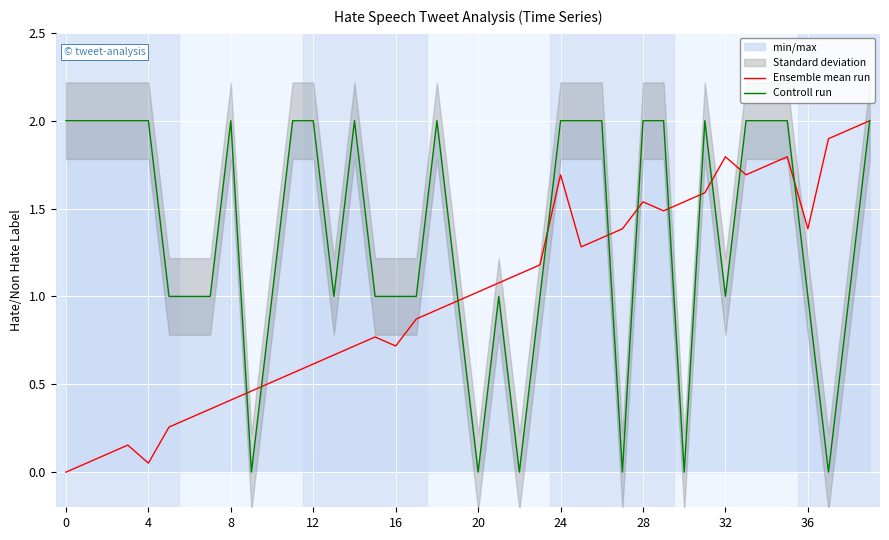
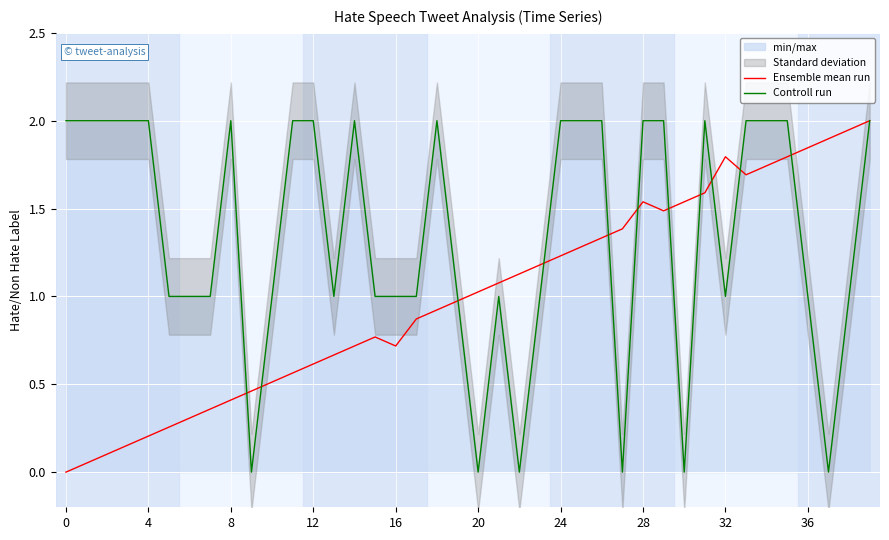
Ensemble mean run, 4: 0.05 -> 0.21
Ensemble mean run, 24: 1.69 -> 1.23
Ensemble mean run, 36: 1.38 -> 1.85
